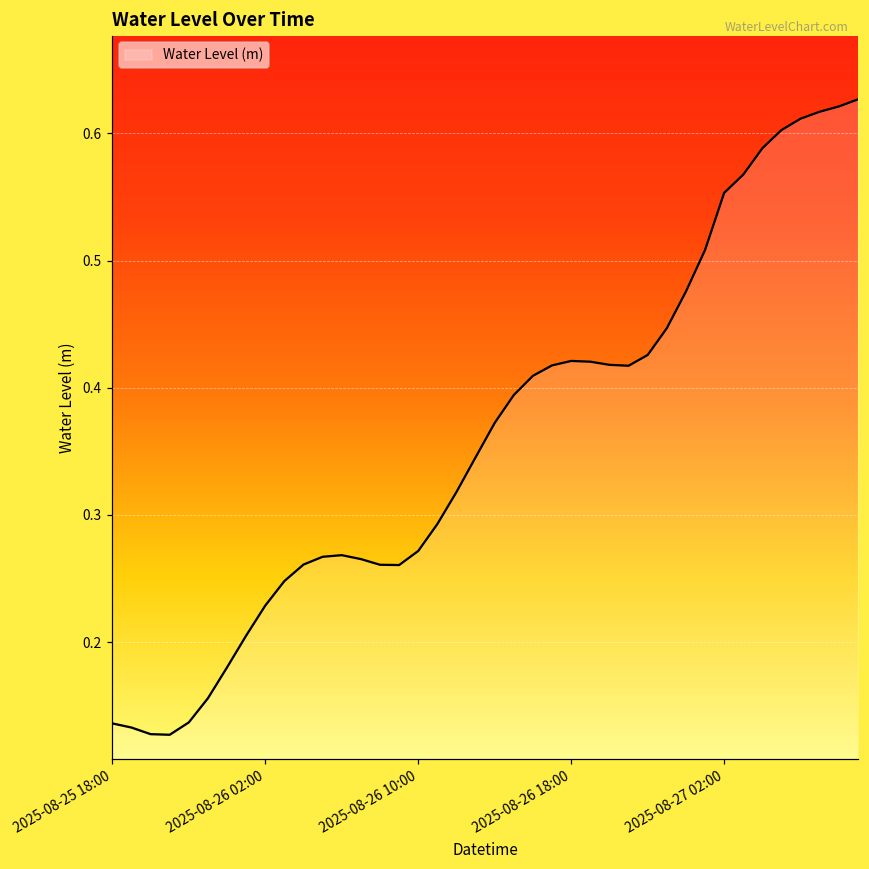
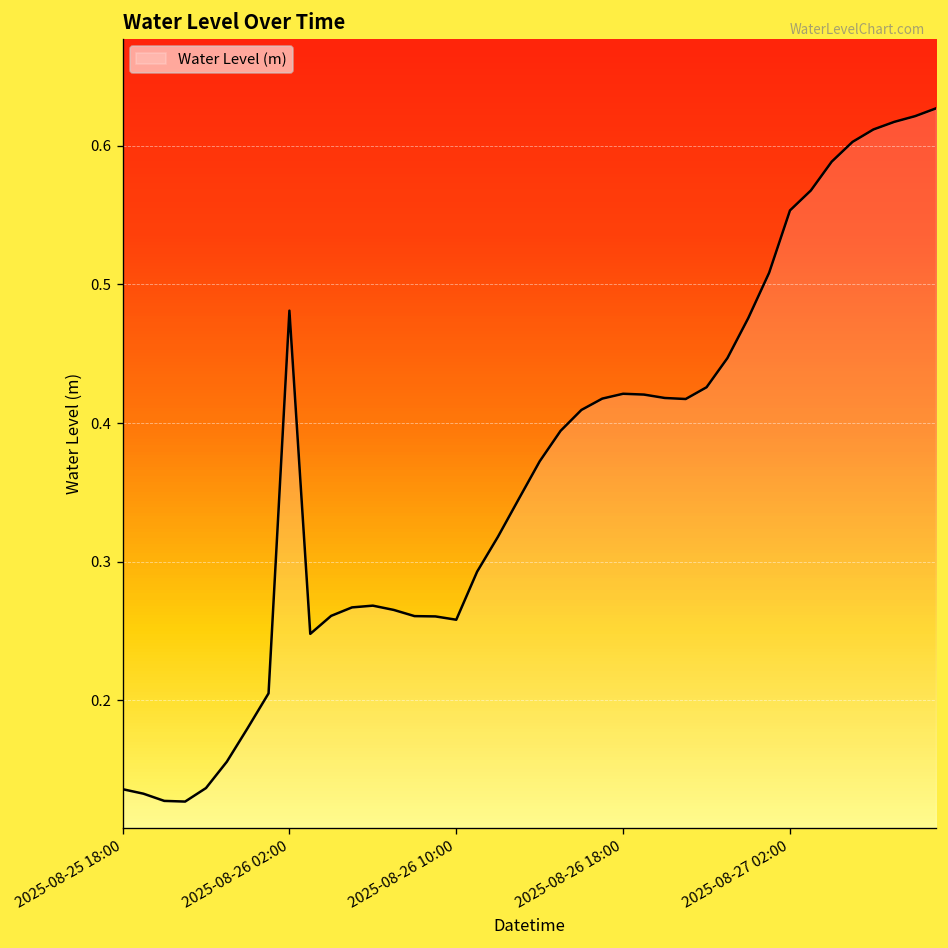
2025-08-26 02:00: 0.229 -> 0.481
2025-08-26 10:00: 0.272 -> 0.258
